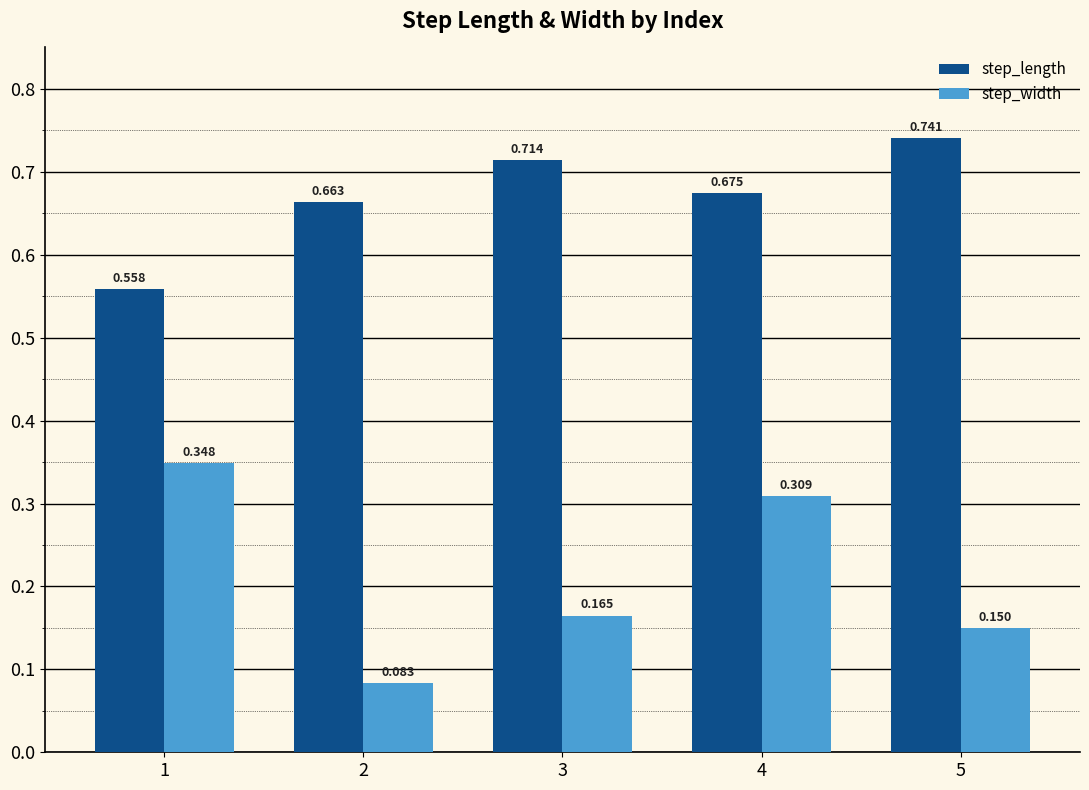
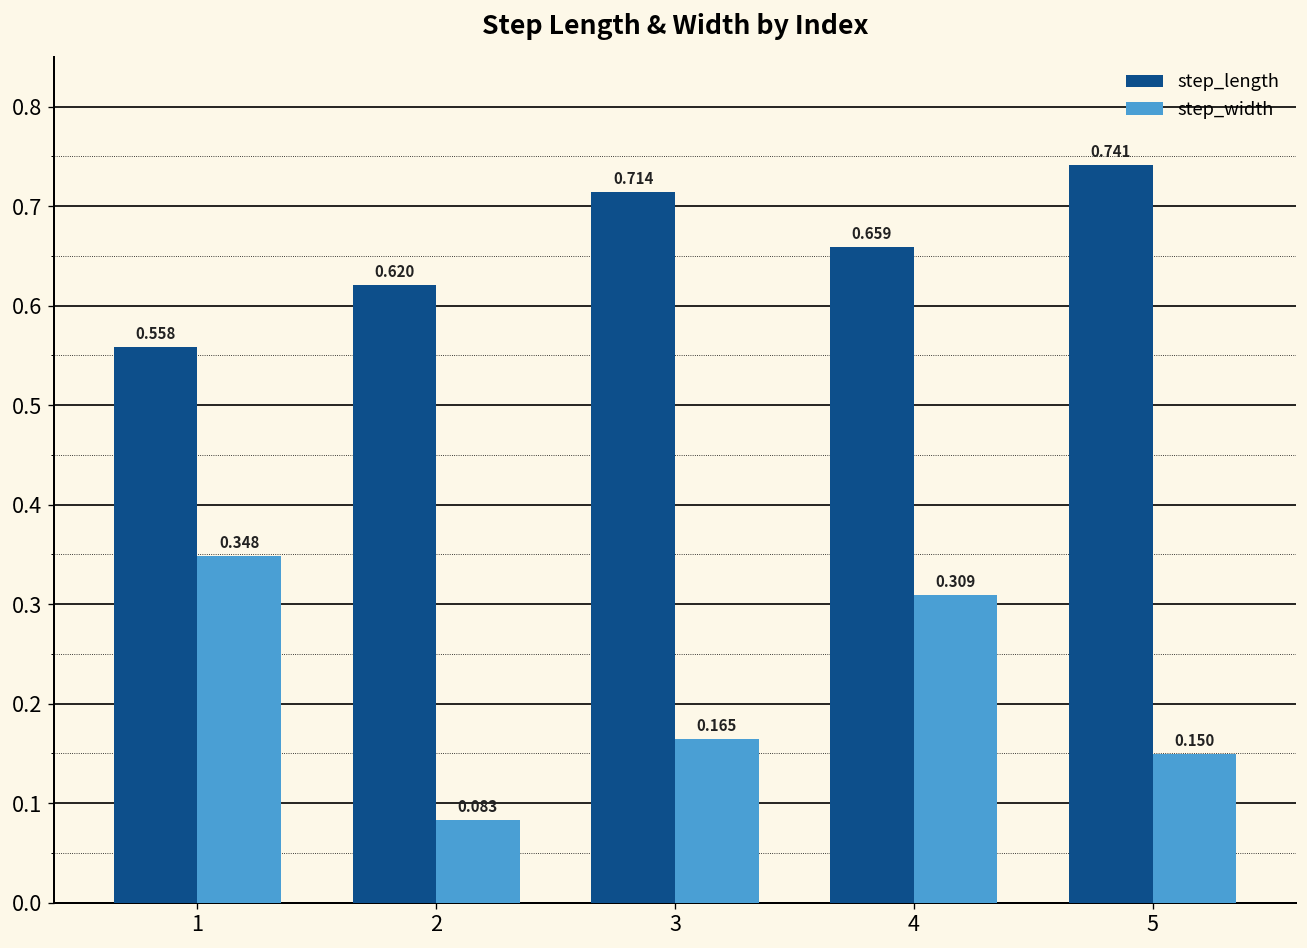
step_length, 2: 0.663 -> 0.620
step_length, 4: 0.675 -> 0.659
